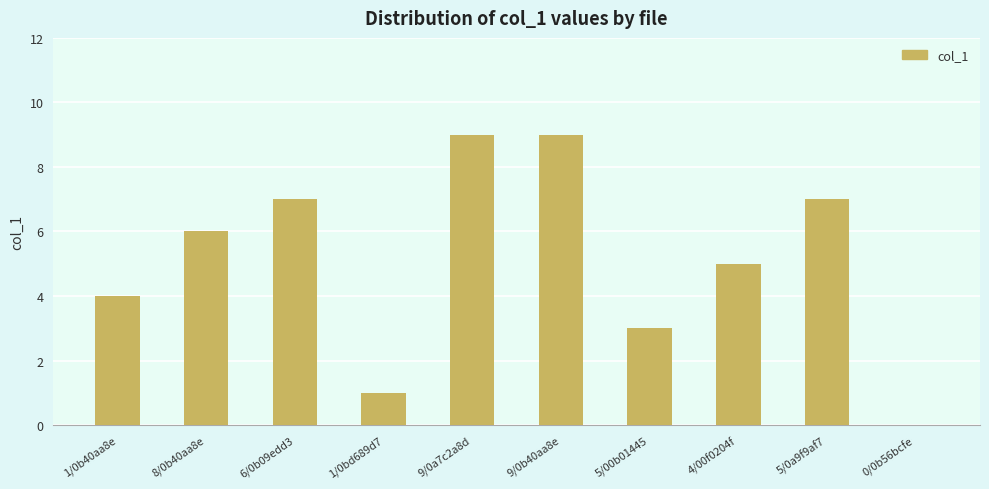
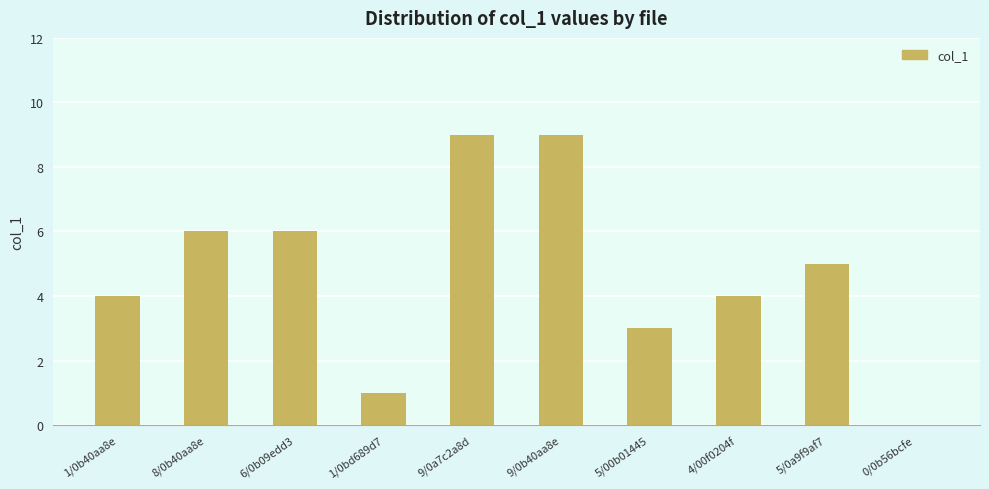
6/0b09edd3: 7 -> 6
4/00f0204f: 5 -> 4
5/0a9f9af7: 7 -> 5
